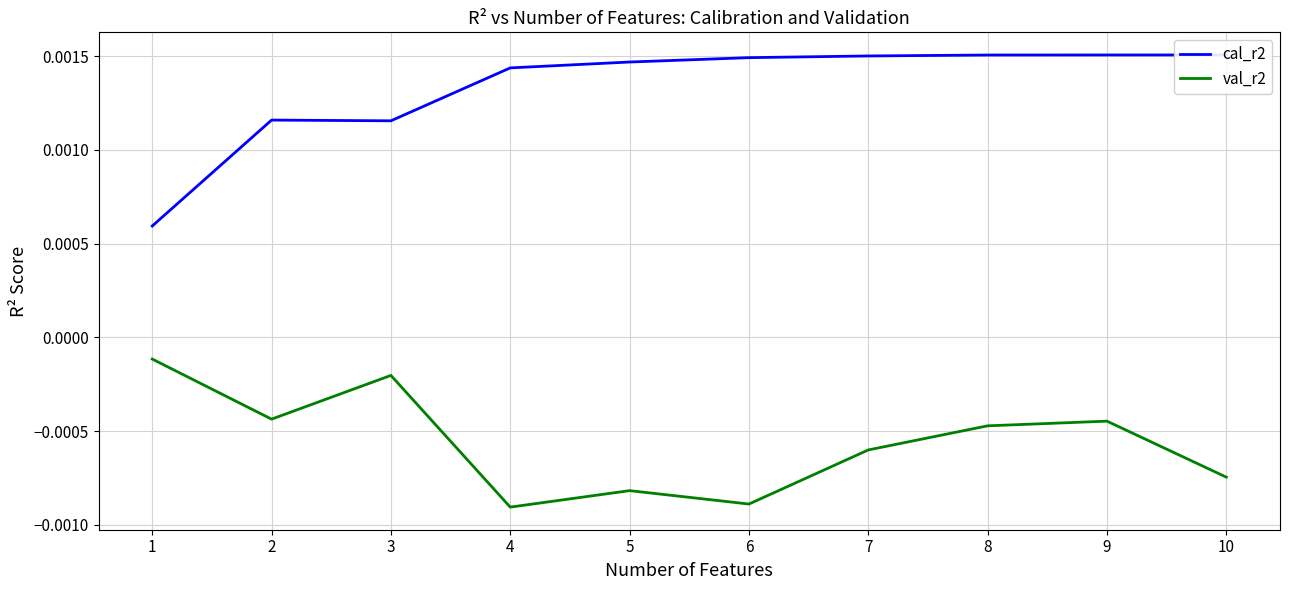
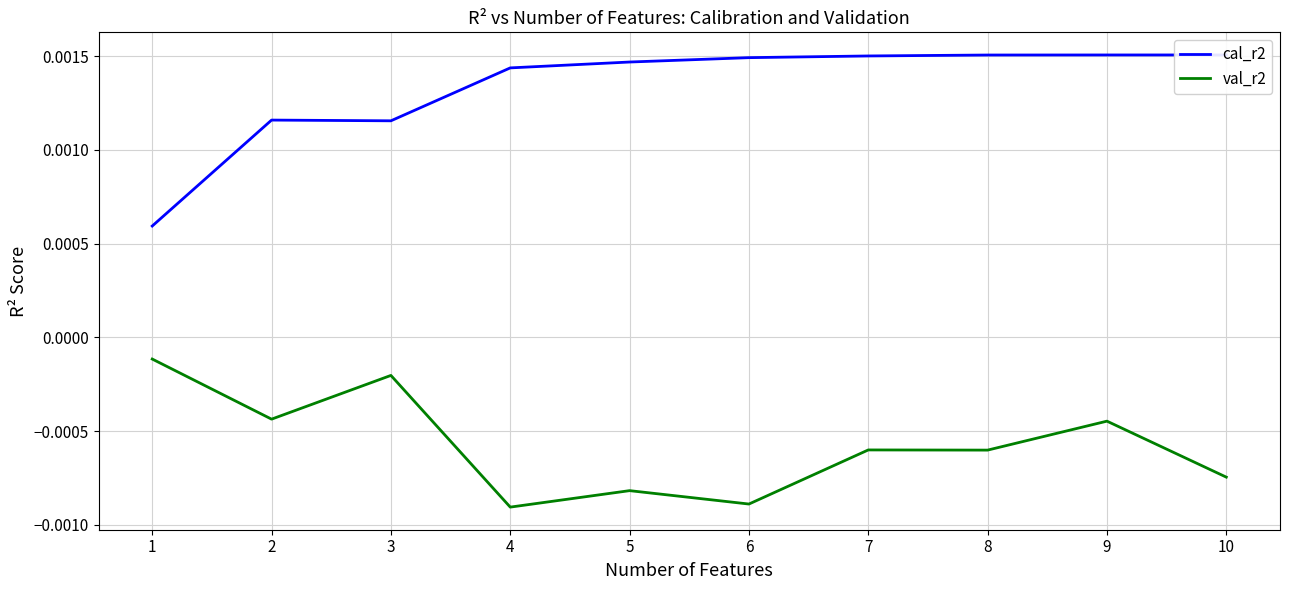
val_r2, 8: -0.00047 -> -0.00060
